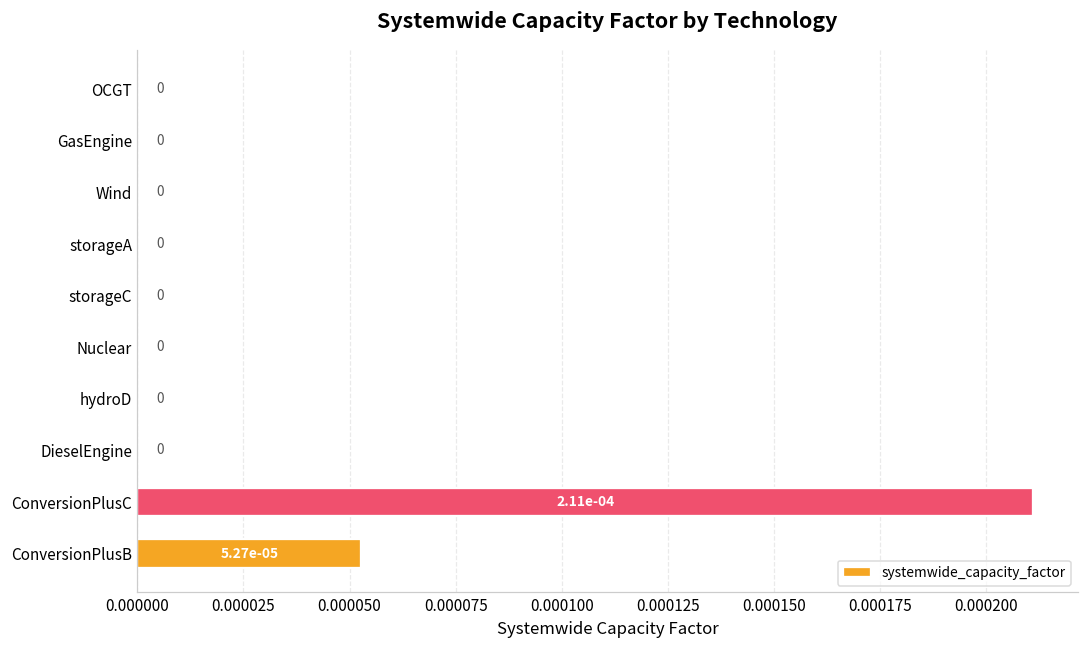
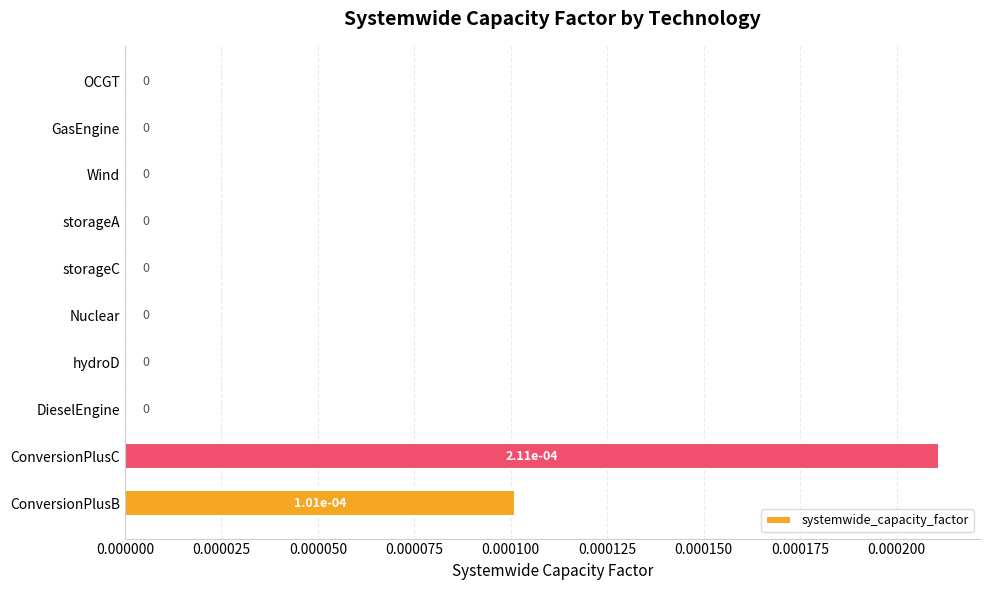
ConversionPlusB: 5.27e-05 -> 1.01e-04
